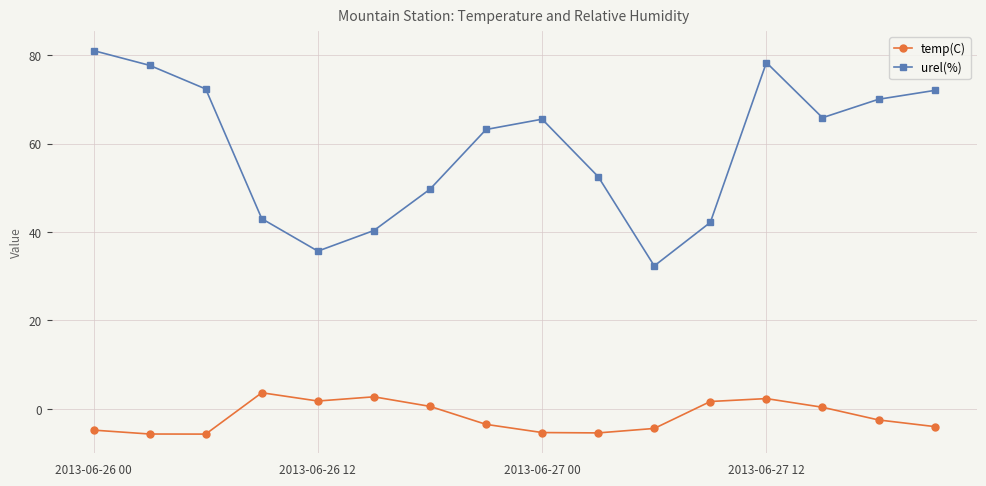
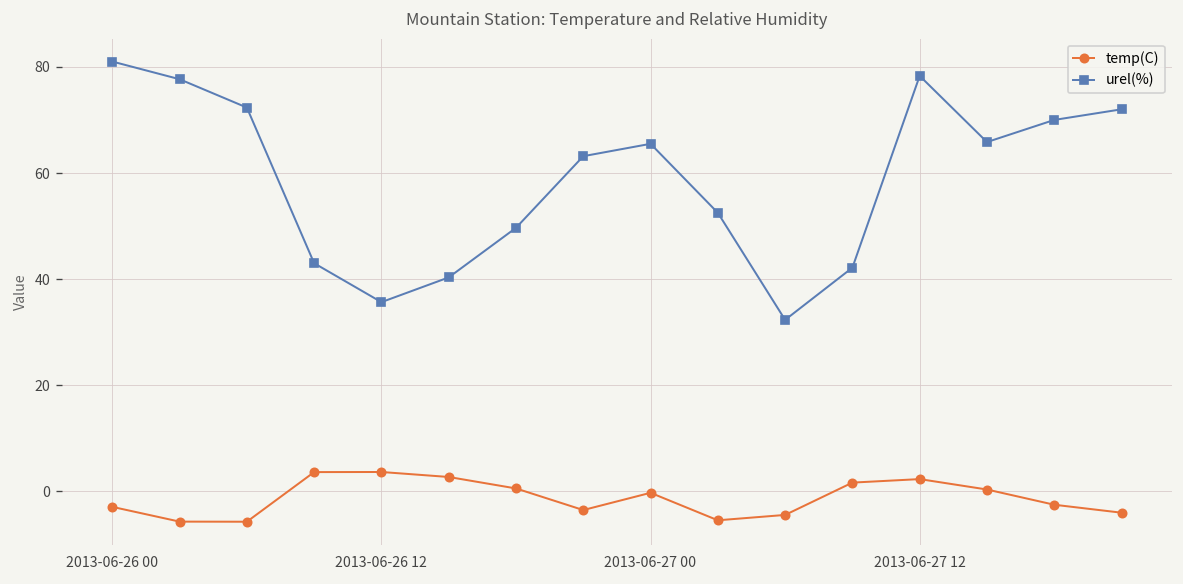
temp(C), 2013-06-26 00: -5 -> -3
temp(C), 2013-06-26 12: 2 -> 4
temp(C), 2013-06-27 00: -5 -> 0
